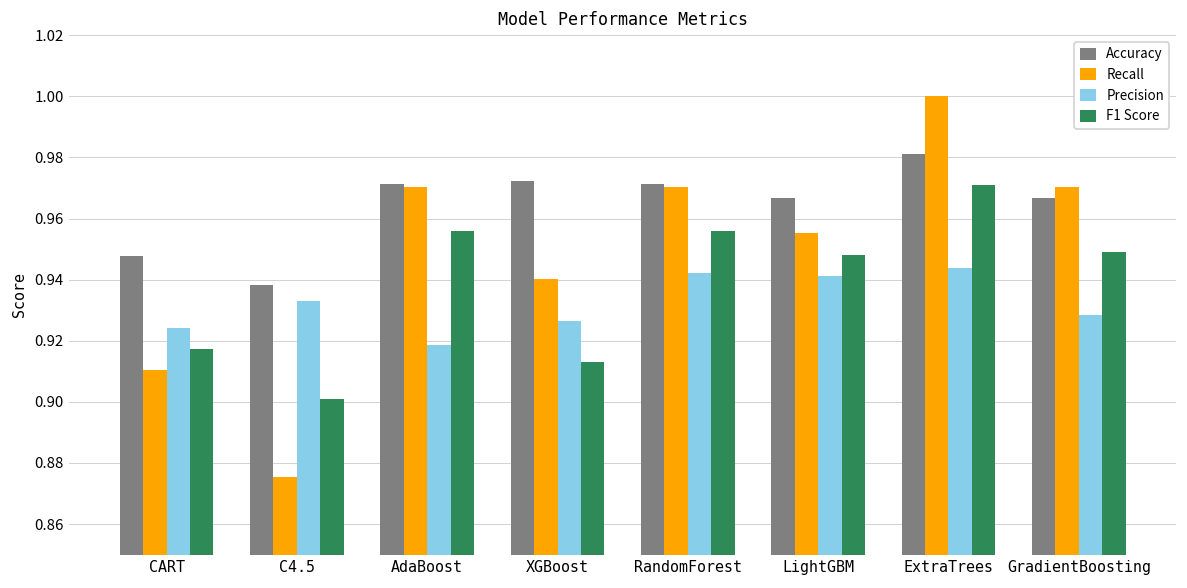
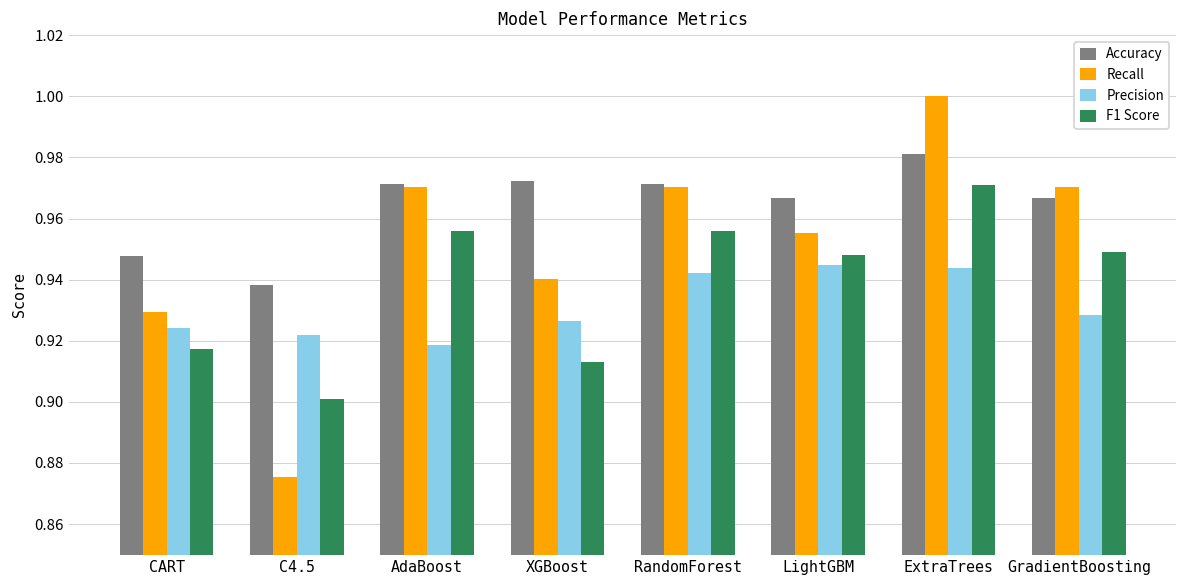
Recall, CART: 0.910 -> 0.929
Precision, C4.5: 0.933 -> 0.922
Precision, LightGBM: 0.941 -> 0.945
